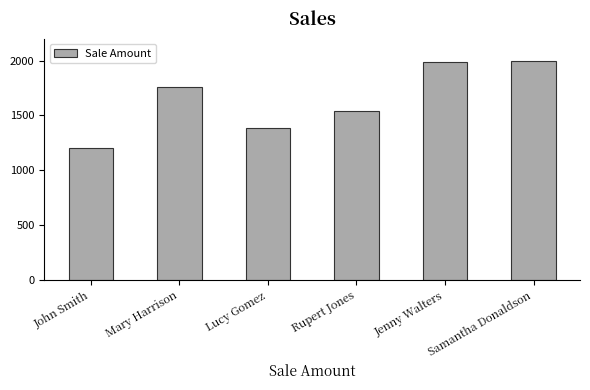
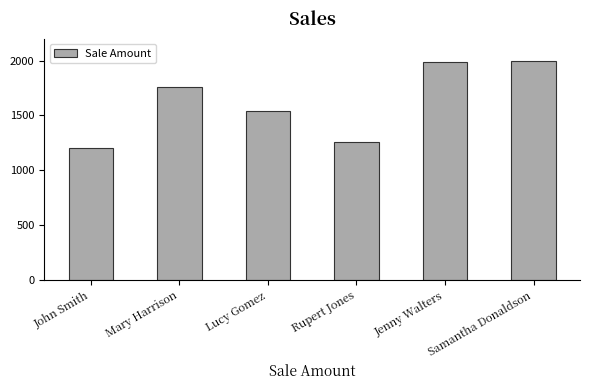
Lucy Gomez: 1390 -> 1540
Rupert Jones: 1540 -> 1260
